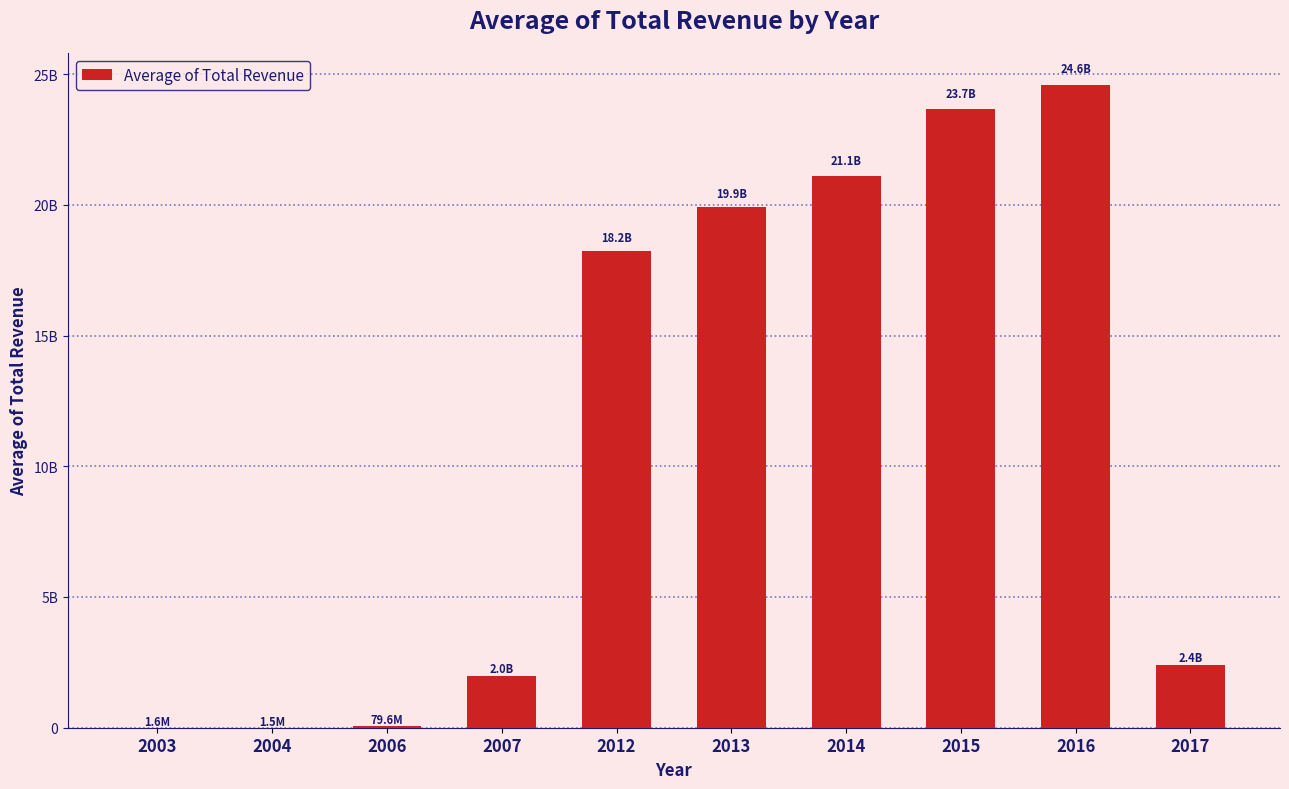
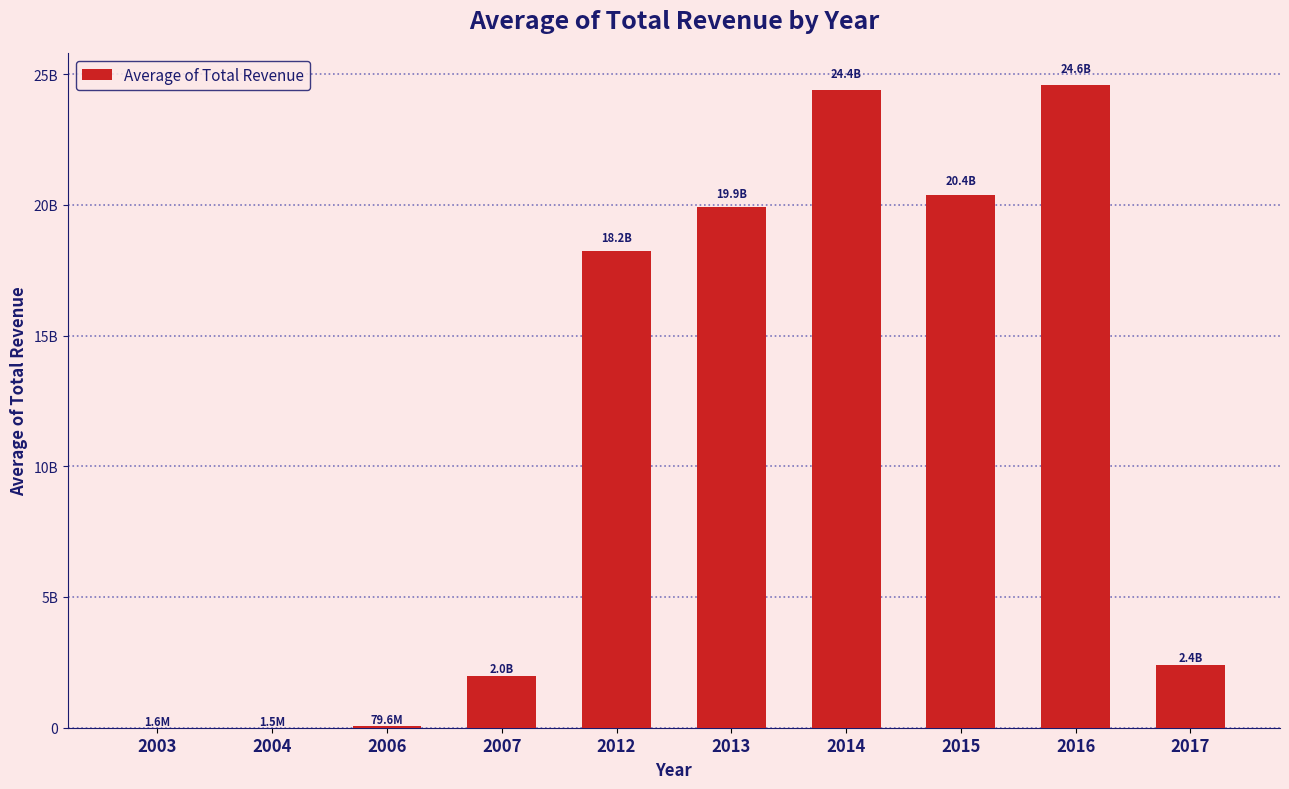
2014: 21.1B -> 24.4B
2015: 23.7B -> 20.4B
